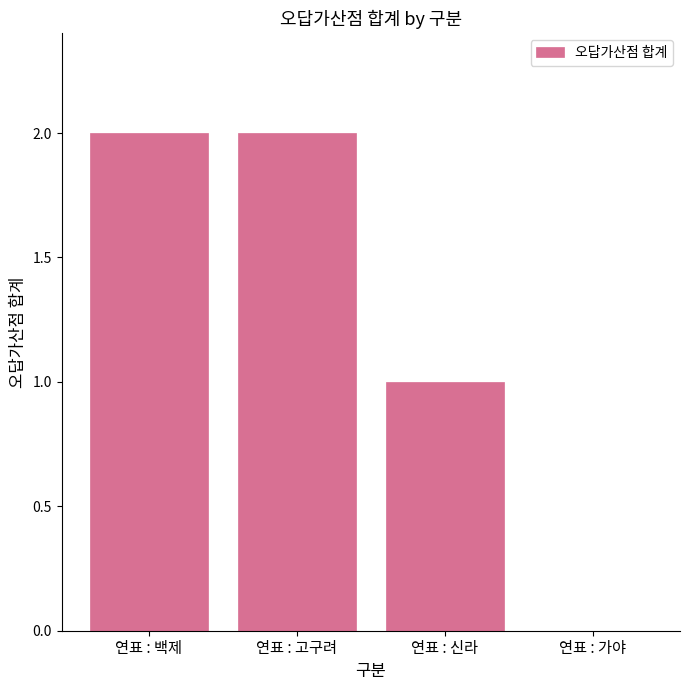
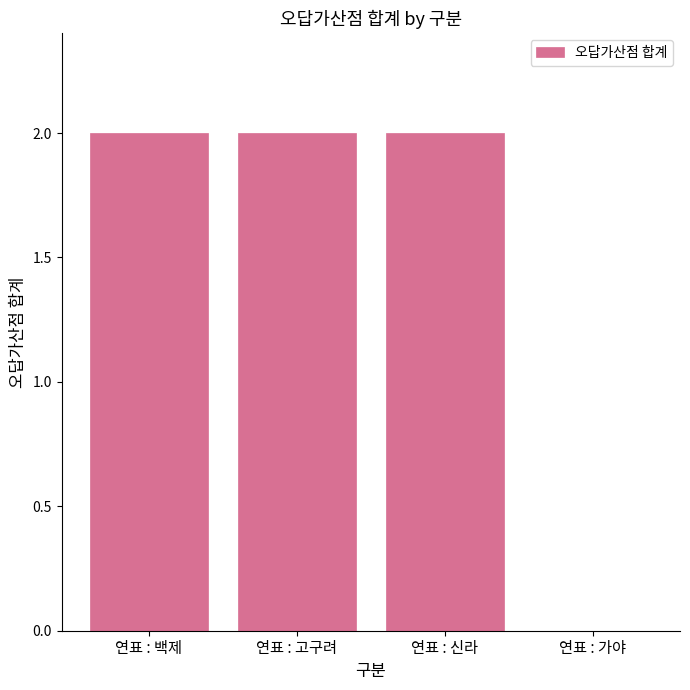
연표 : 신라: 1.00 -> 2.00
